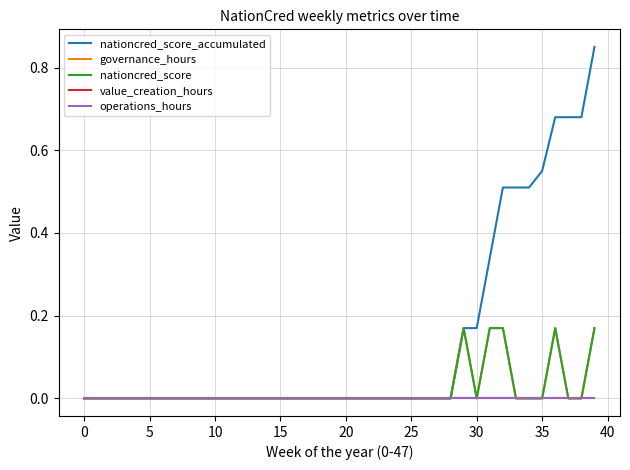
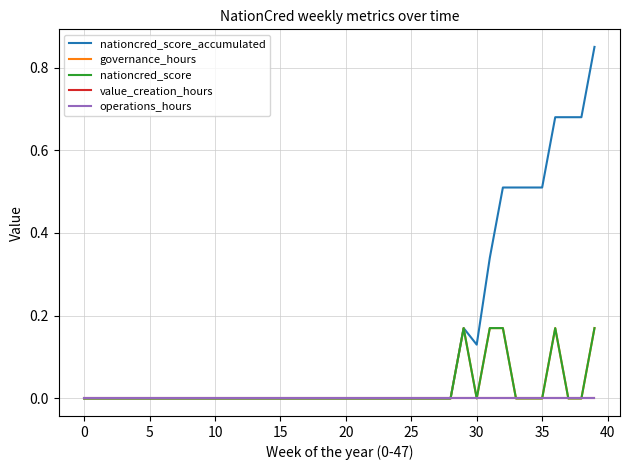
nationcred_score_accumulated, 30: 0.17 -> 0.13
nationcred_score_accumulated, 35: 0.55 -> 0.51
